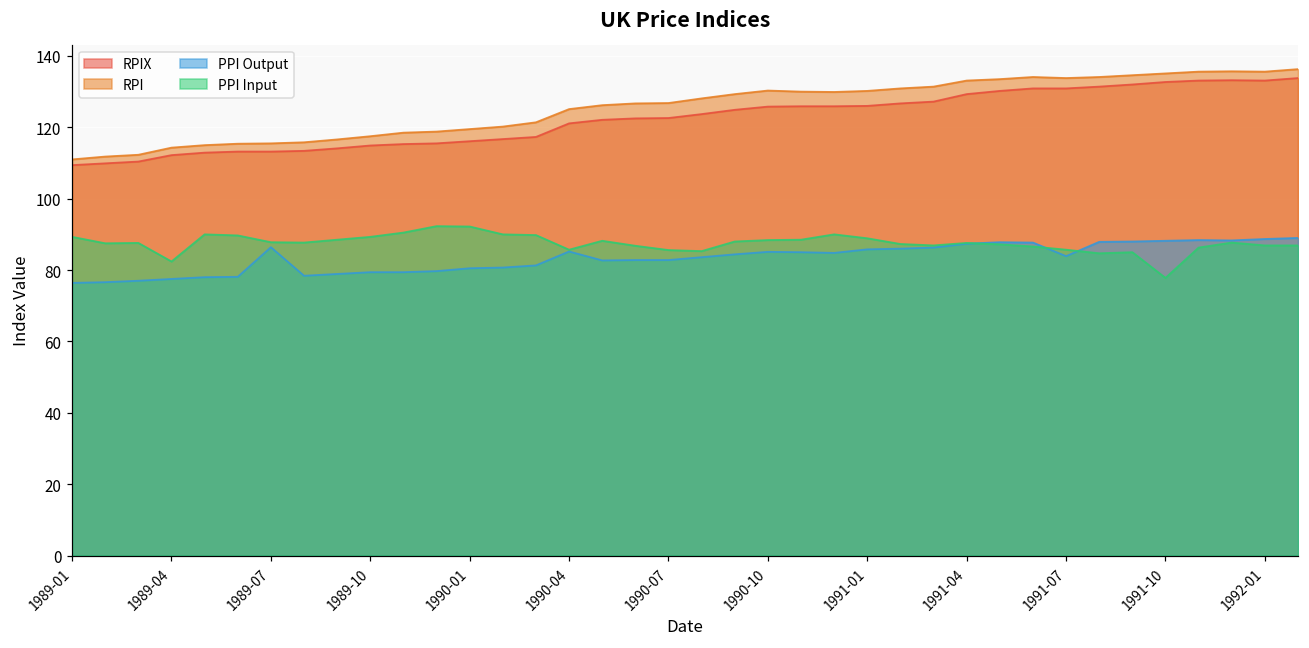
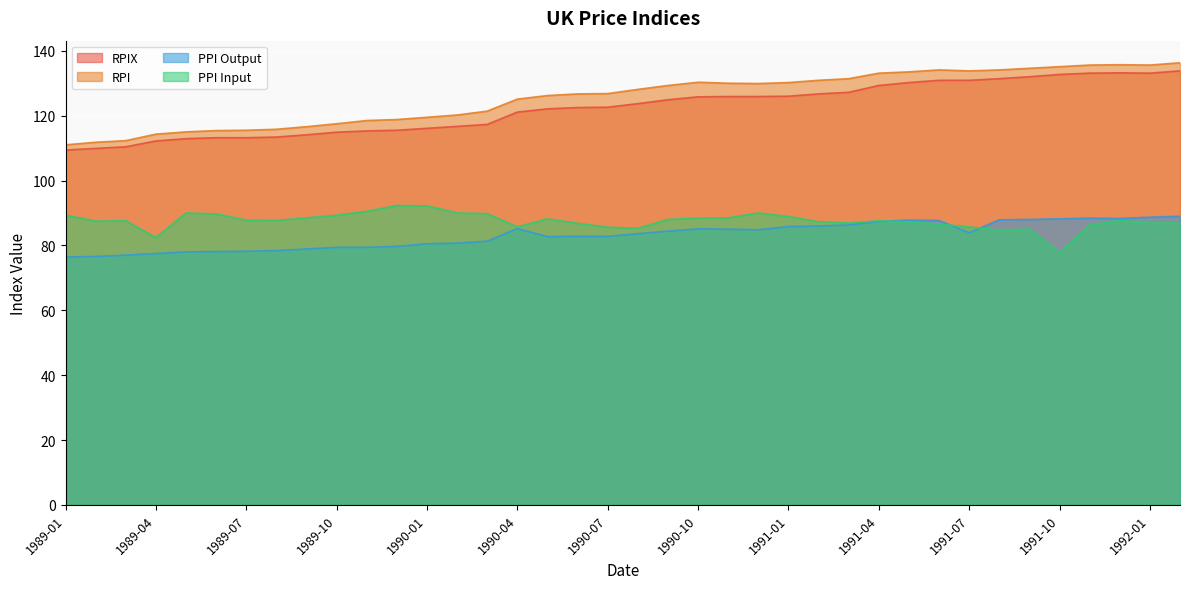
PPI Output, 1989-07: 86 -> 78
